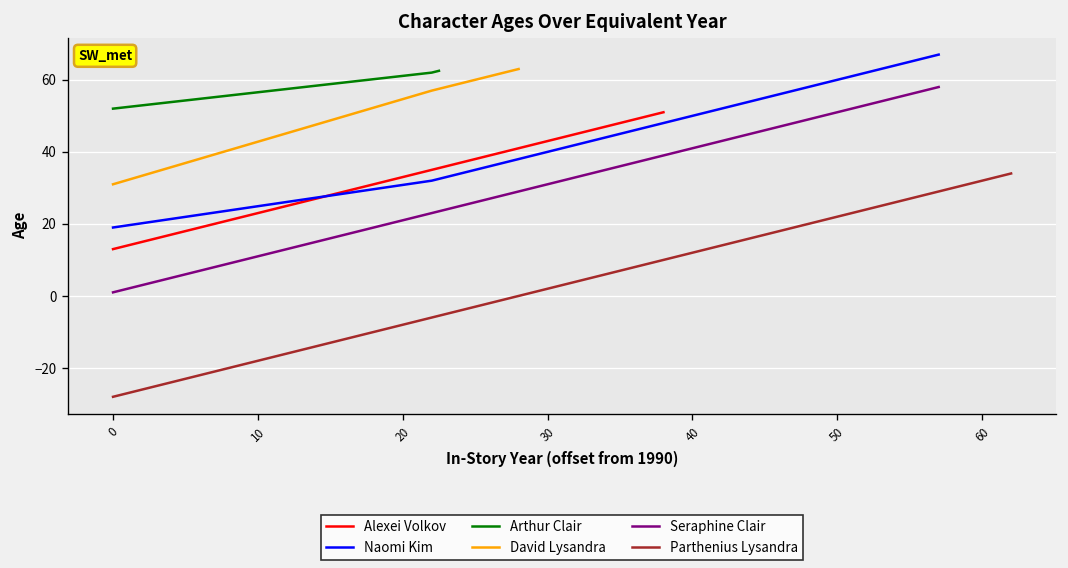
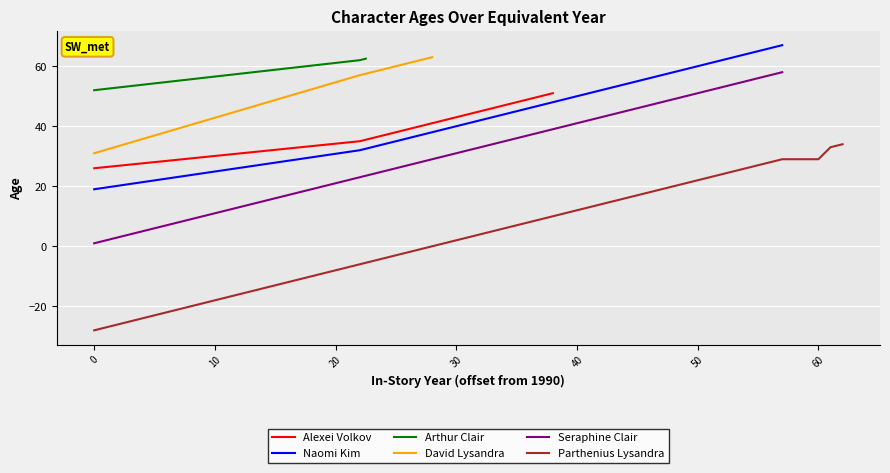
Alexei Volkov, 0: 13 -> 26
Parthenius Lysandra, 60: 32 -> 29
